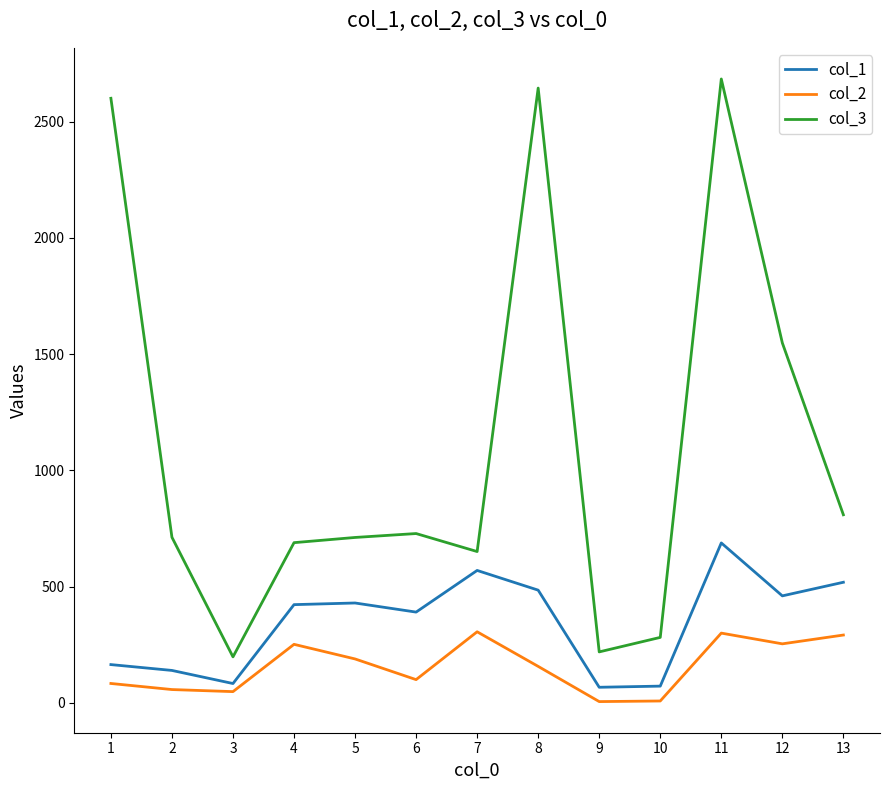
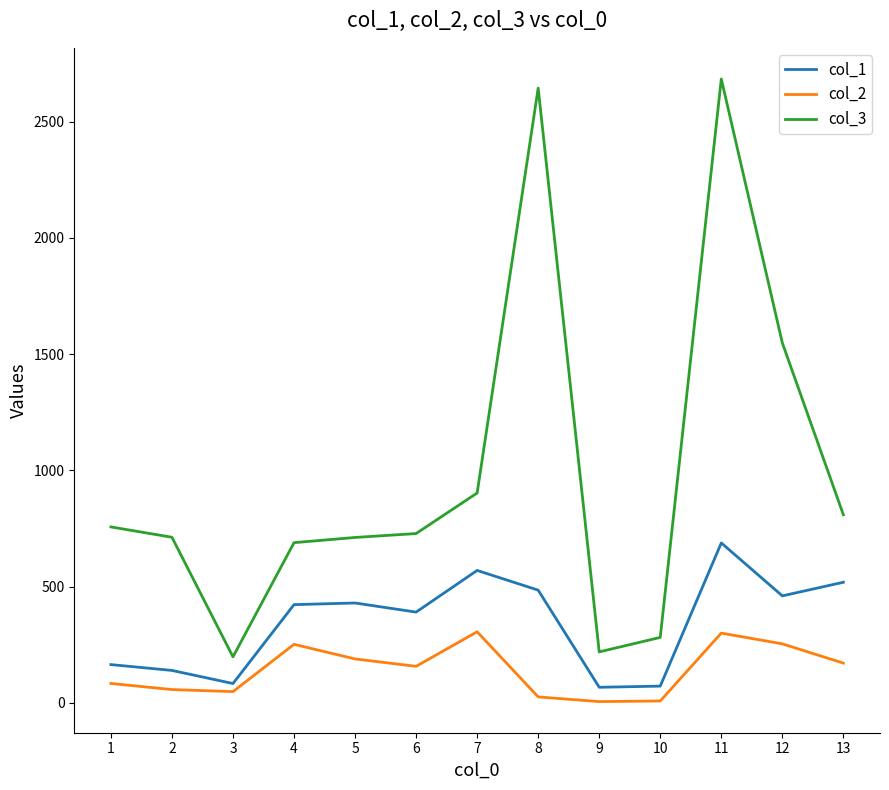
col_3, 1: 2600 -> 760
col_2, 6: 100 -> 160
col_3, 7: 650 -> 900
col_2, 8: 160 -> 30
col_2, 13: 290 -> 170
